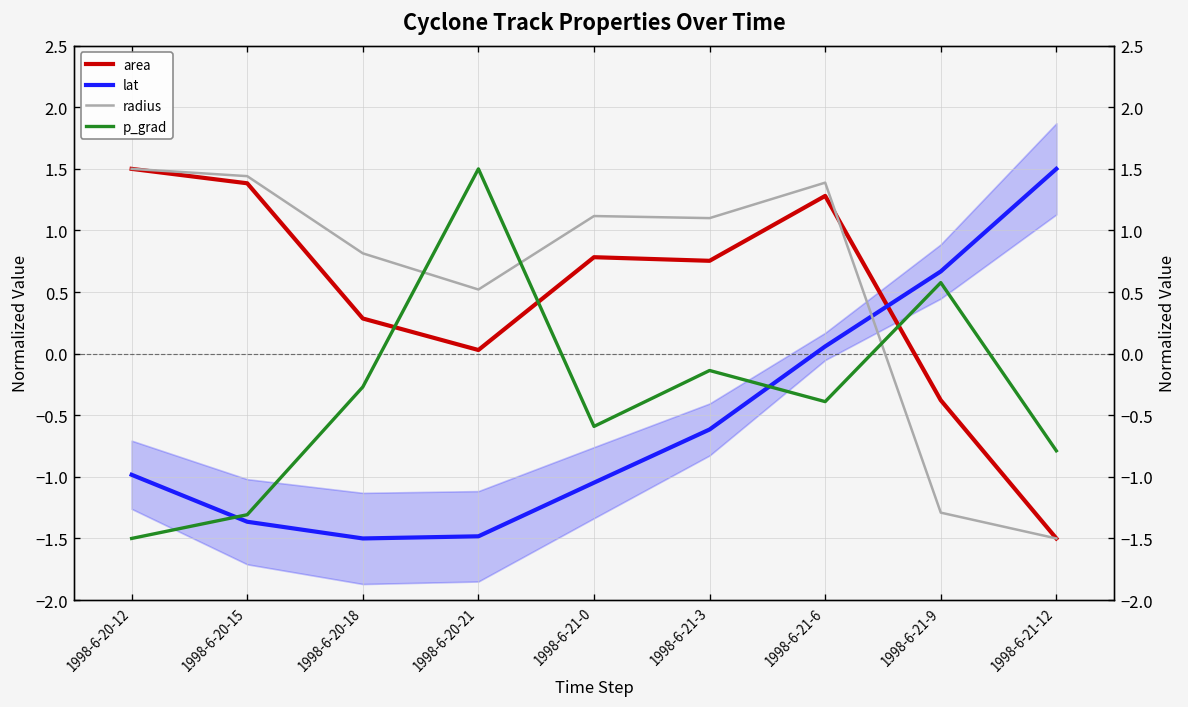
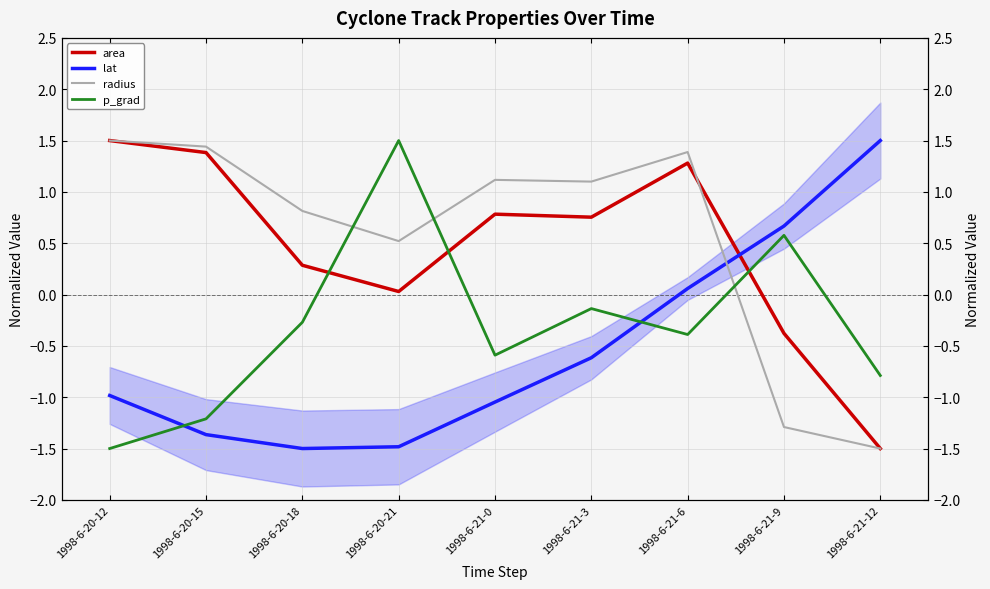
p_grad, 1998-6-20-15: -1.31 -> -1.21
